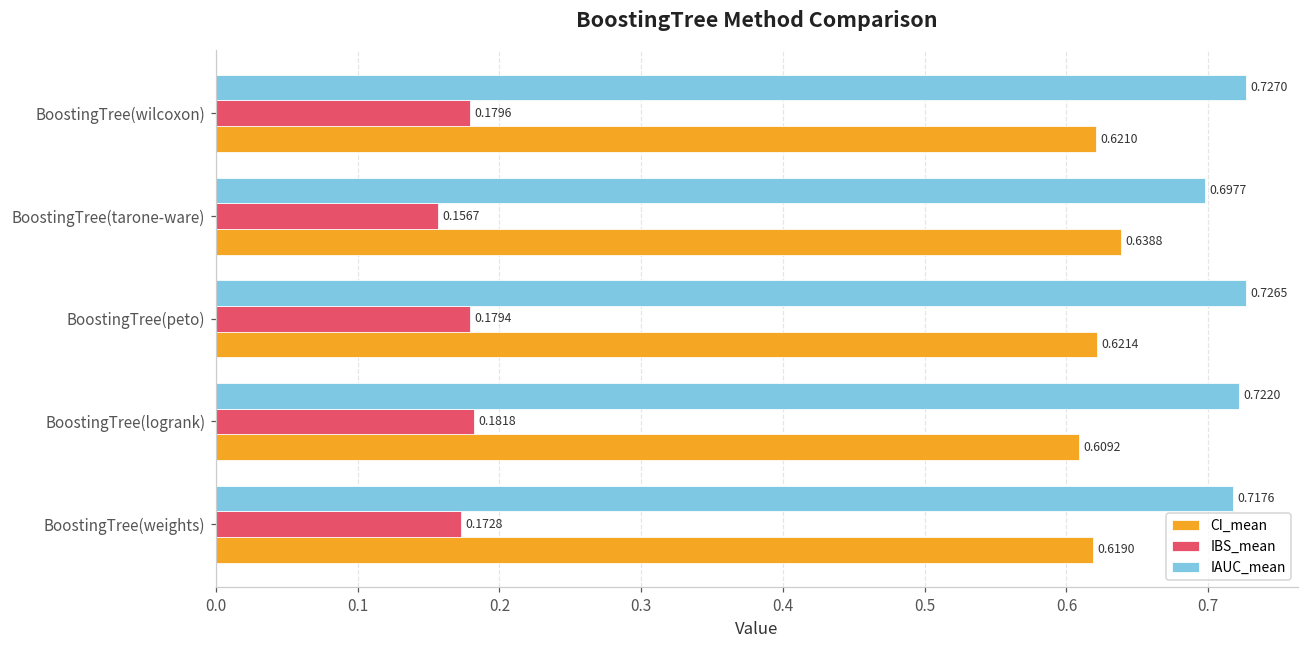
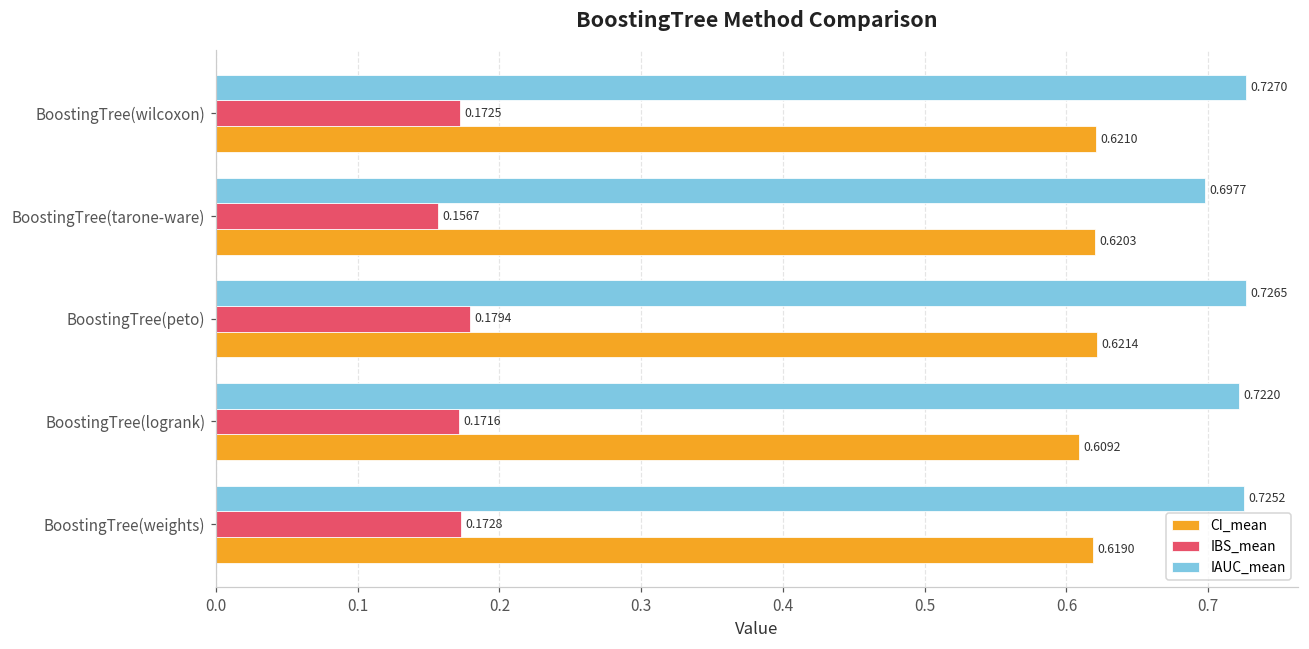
IBS_mean, BoostingTree(wilcoxon): 0.1796 -> 0.1725
CI_mean, BoostingTree(tarone-ware): 0.6388 -> 0.6203
IBS_mean, BoostingTree(logrank): 0.1818 -> 0.1716
IAUC_mean, BoostingTree(weights): 0.7176 -> 0.7252
